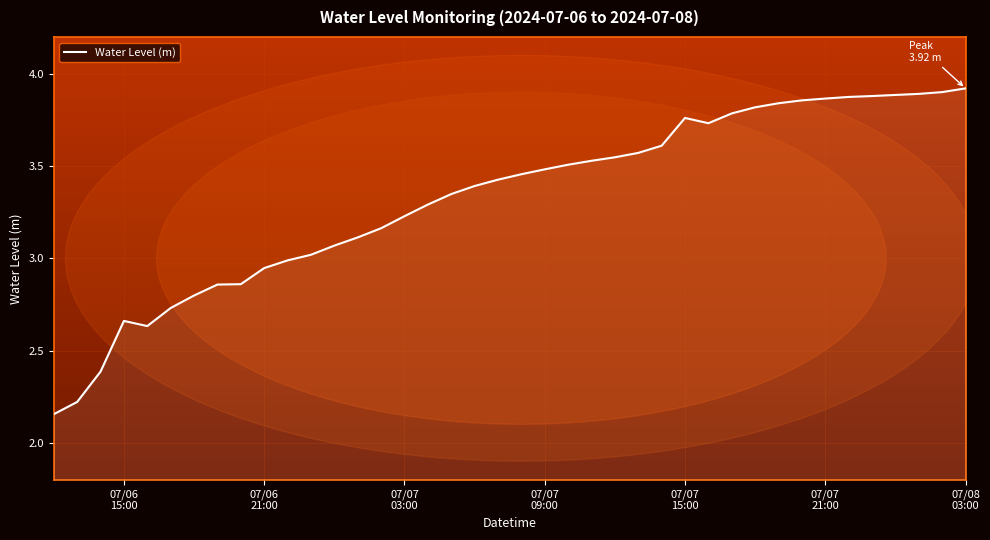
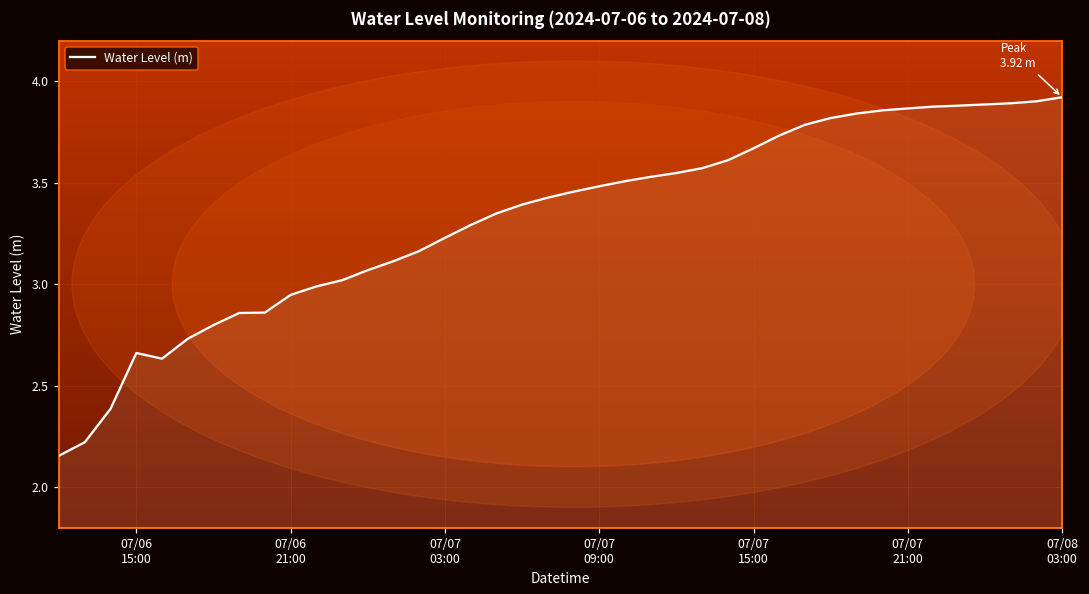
07/07 15:00: 3.76 -> 3.67
